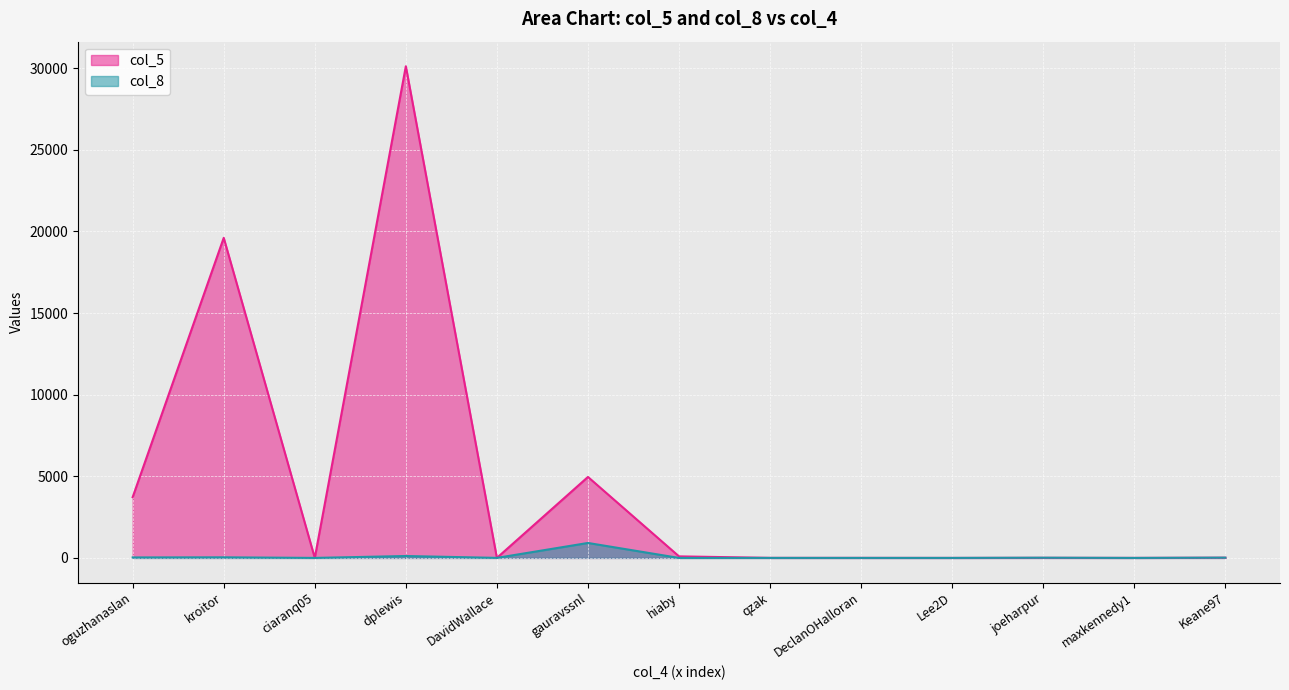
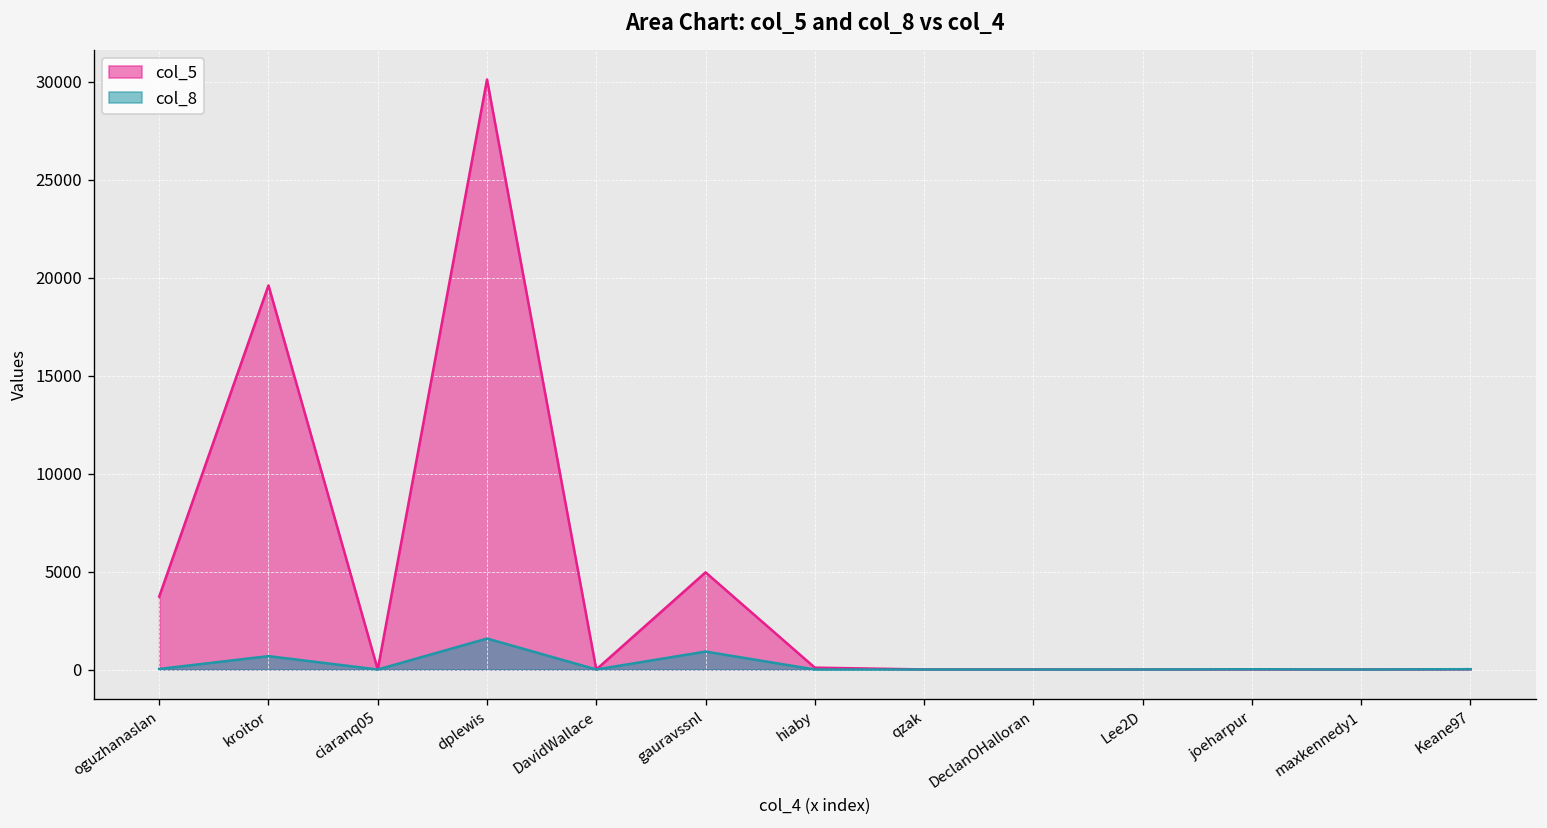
col_8, kroitor: 0 -> 700
col_8, dplewis: 100 -> 1600
